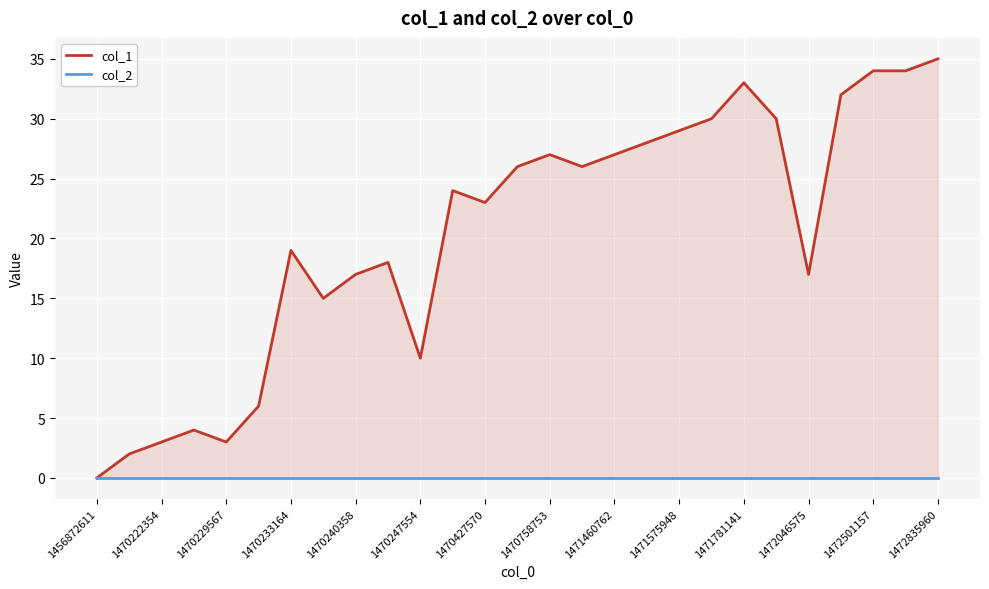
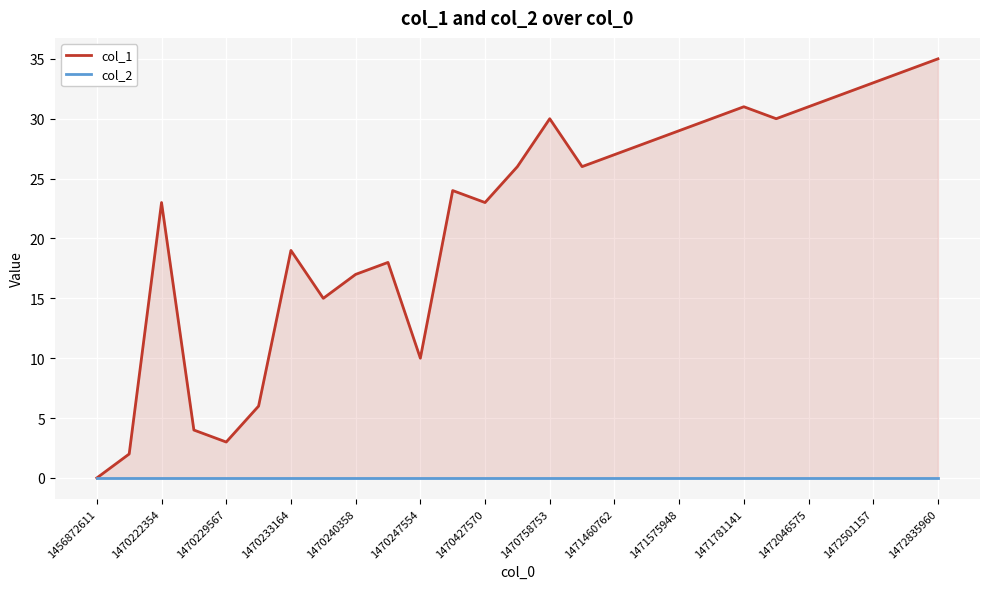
col_1, 1470222354: 3 -> 23
col_1, 1470758753: 27 -> 30
col_1, 1471781141: 33 -> 31
col_1, 1472046575: 17 -> 31
col_1, 1472501157: 34 -> 33
